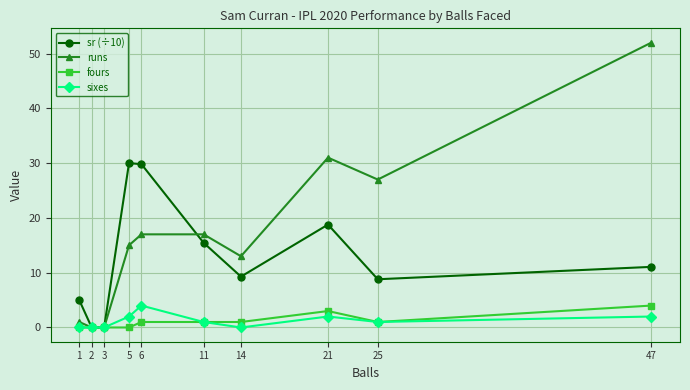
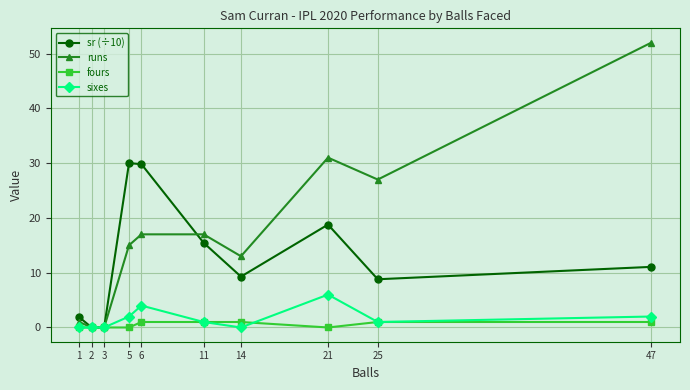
sr (÷10), 1: 5 -> 2
fours, 21: 3 -> 0
sixes, 21: 2 -> 6
fours, 47: 4 -> 1
